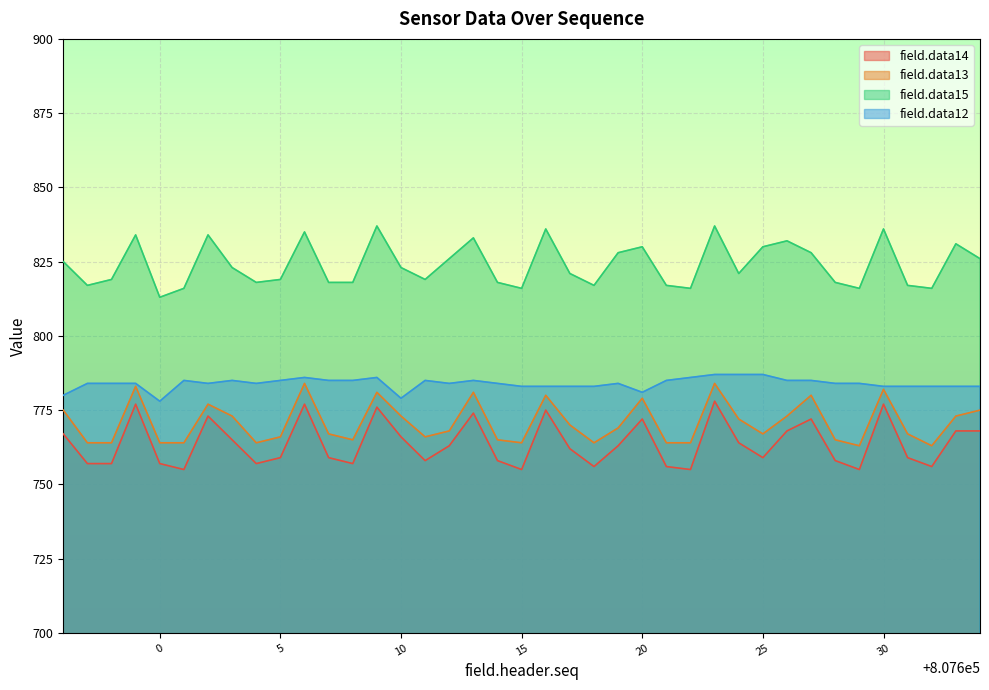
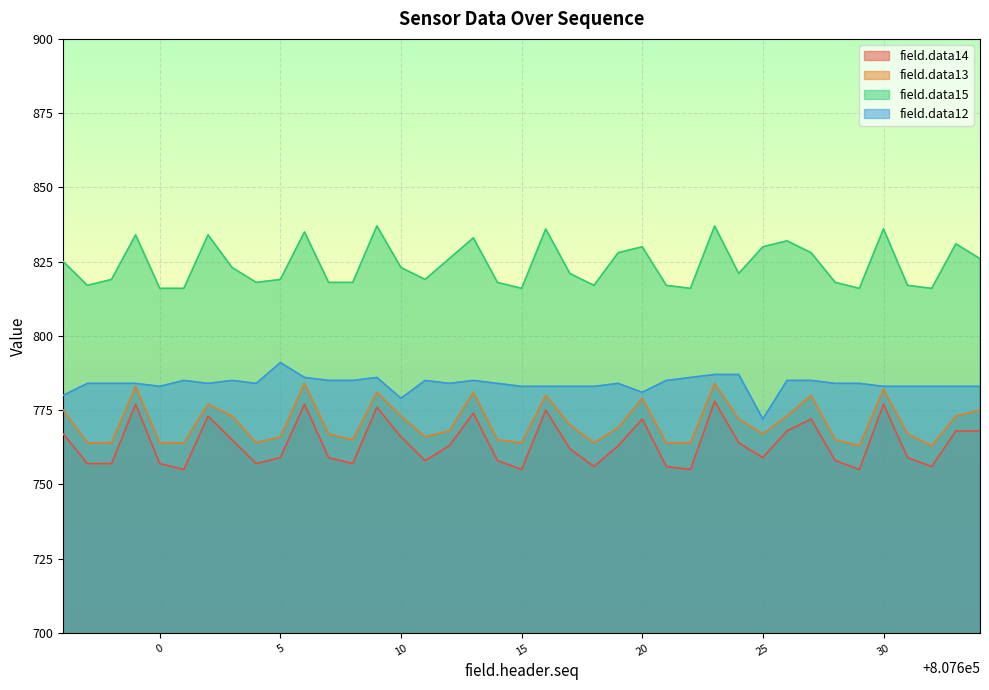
field.data15, 0: 813 -> 816
field.data12, 0: 778 -> 783
field.data12, 5: 785 -> 791
field.data12, 25: 787 -> 772
